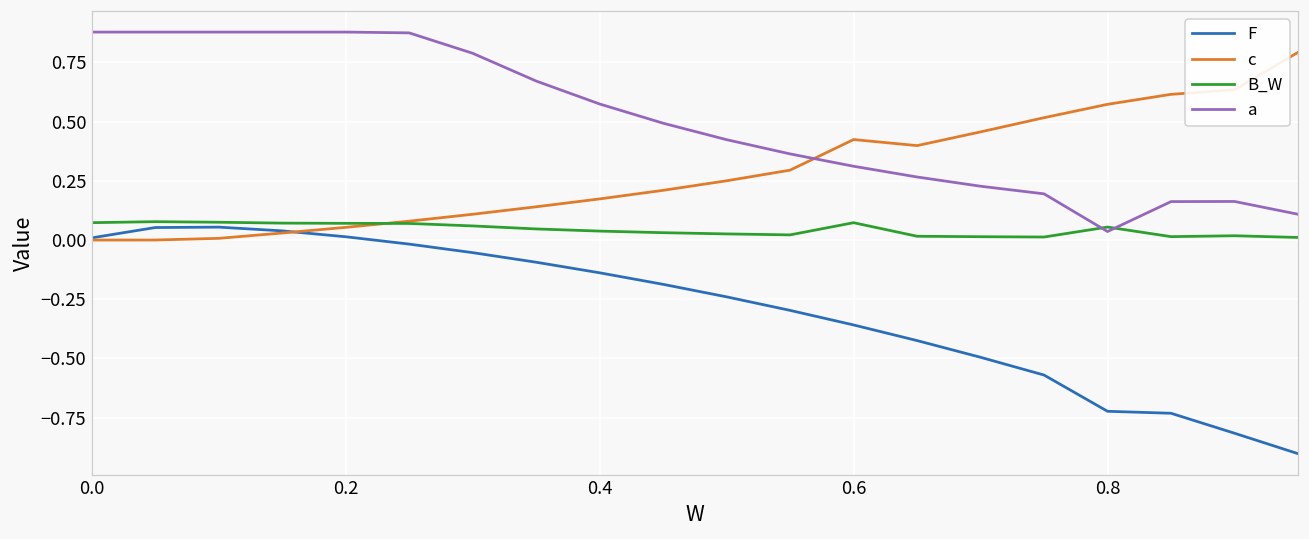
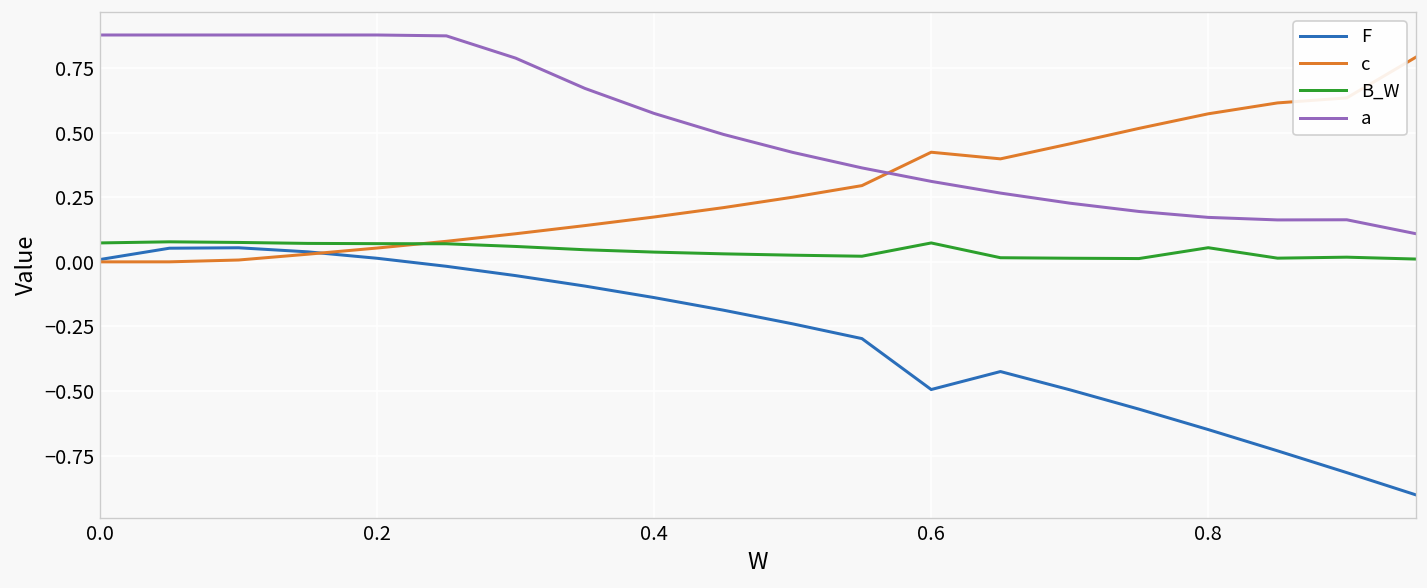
F, 0.6: -0.36 -> -0.49
F, 0.8: -0.72 -> -0.65
a, 0.8: 0.04 -> 0.17
